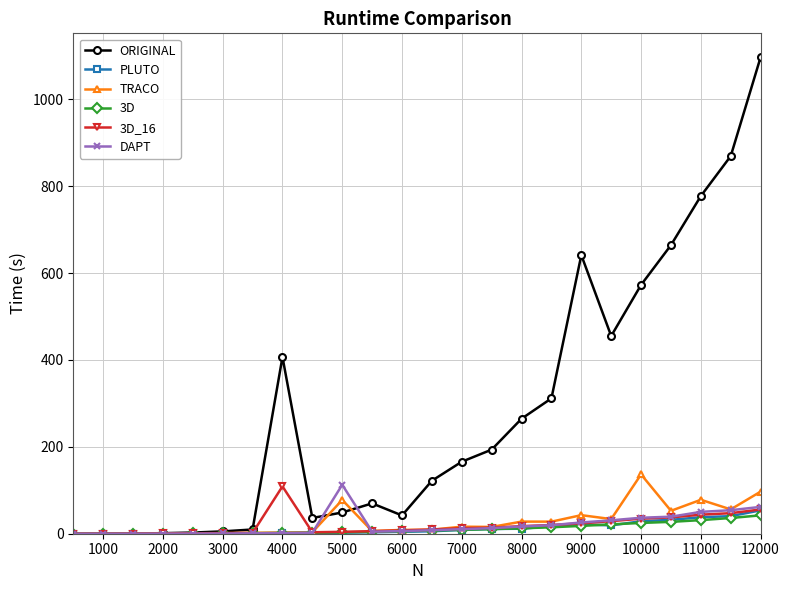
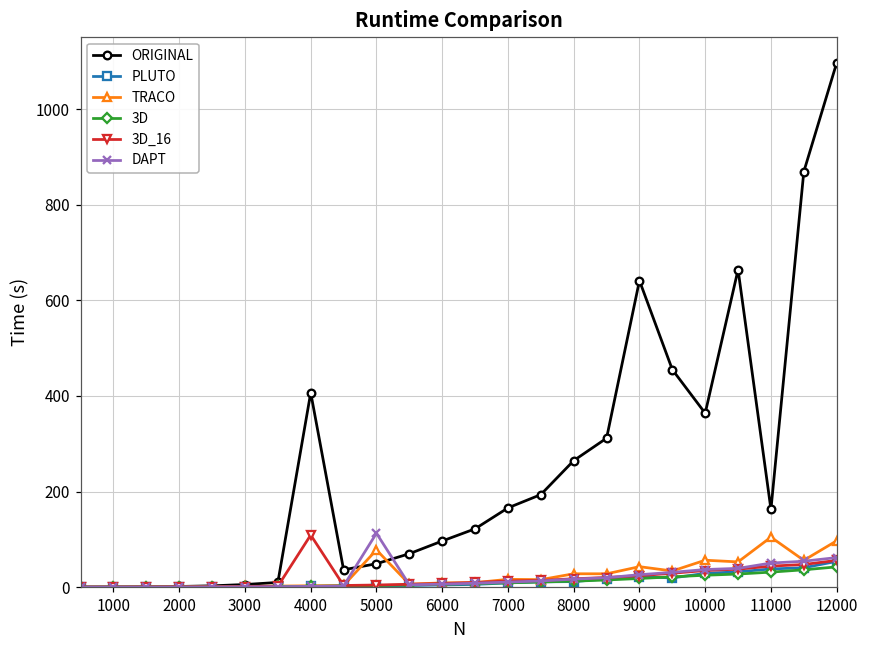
ORIGINAL, 6000: 40 -> 100
ORIGINAL, 10000: 570 -> 360
TRACO, 10000: 140 -> 60
ORIGINAL, 11000: 780 -> 160
TRACO, 11000: 80 -> 100
